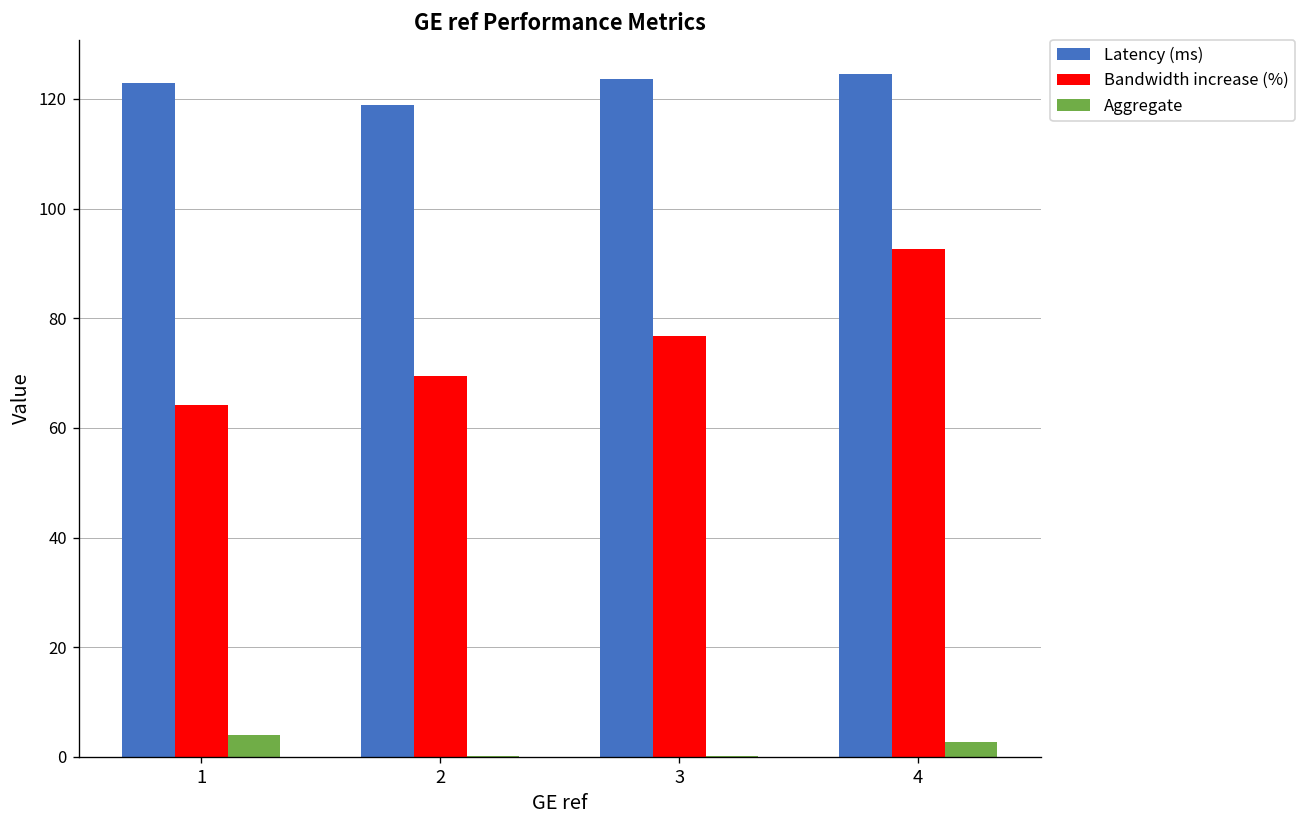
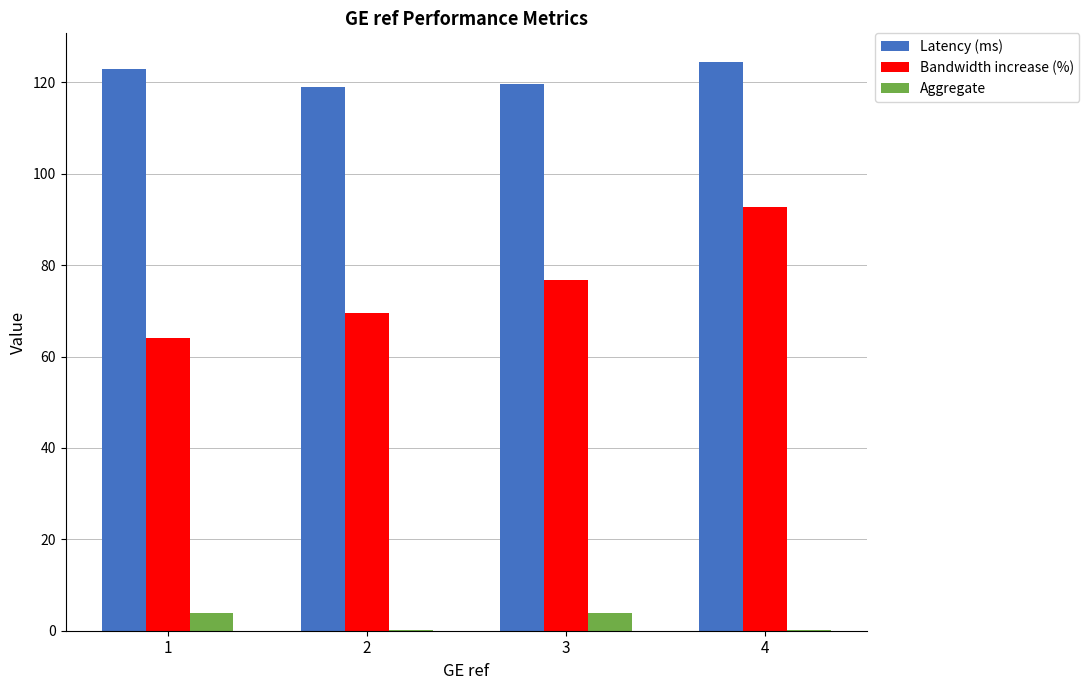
Latency (ms), 3: 124 -> 120
Aggregate, 3: 0 -> 4
Aggregate, 4: 3 -> 0
